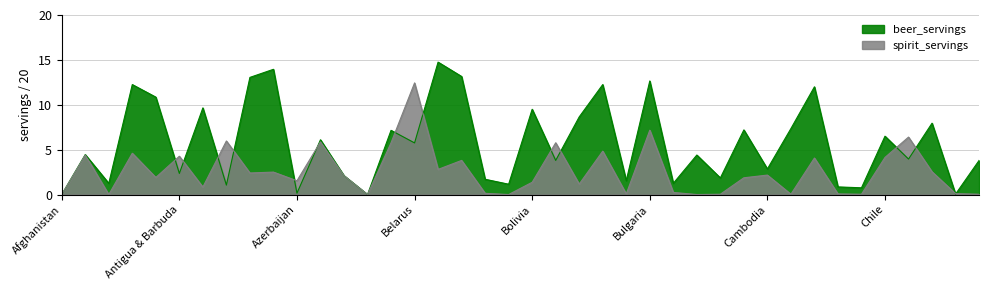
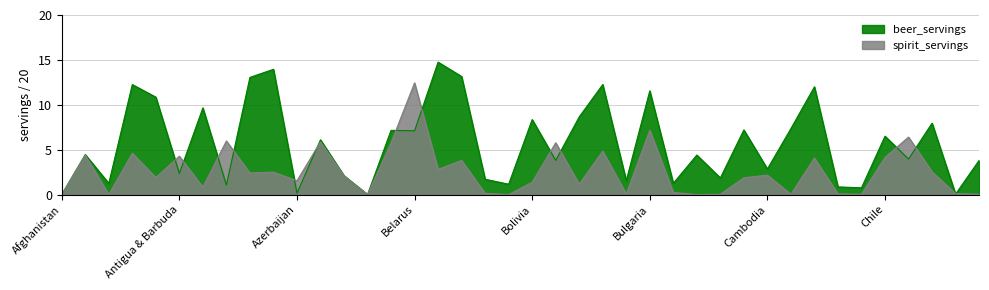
beer_servings, Belarus: 6 -> 7
beer_servings, Bolivia: 10 -> 8
beer_servings, Bulgaria: 13 -> 12
